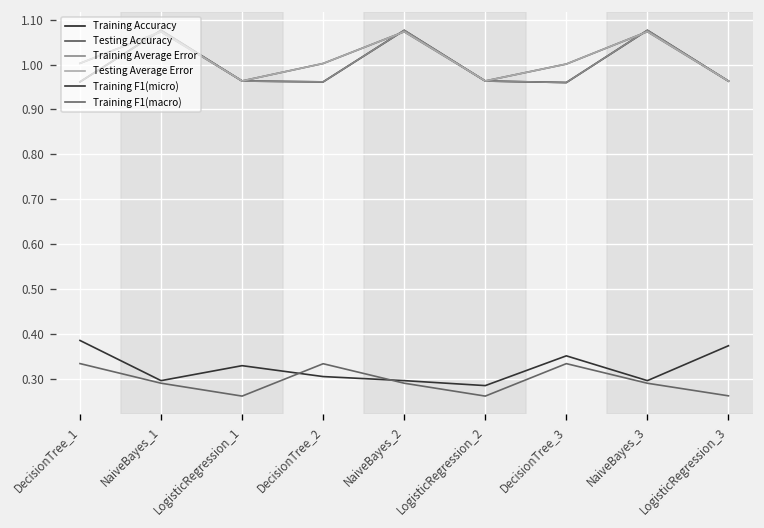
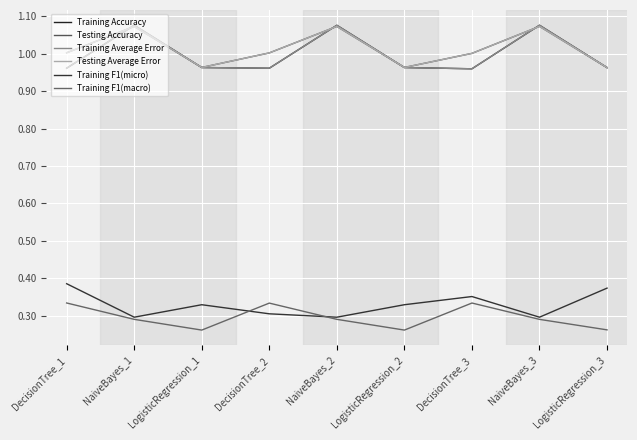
Training F1(micro), LogisticRegression_2: 0.28 -> 0.33
